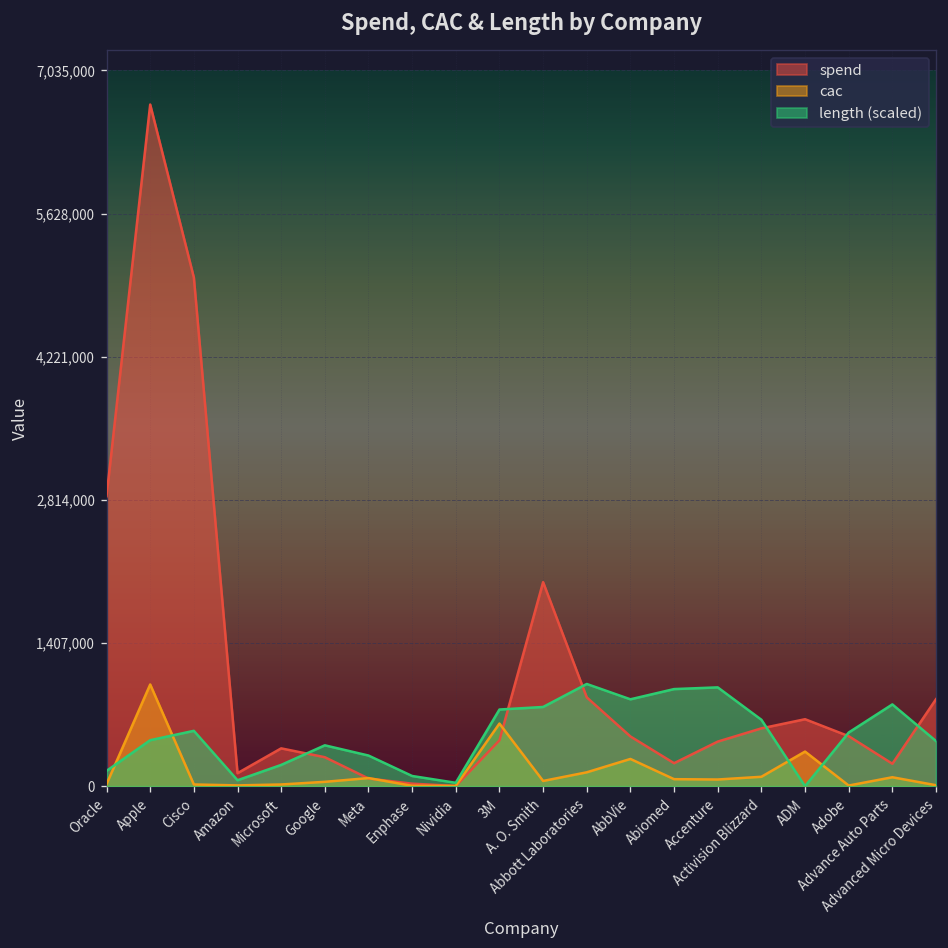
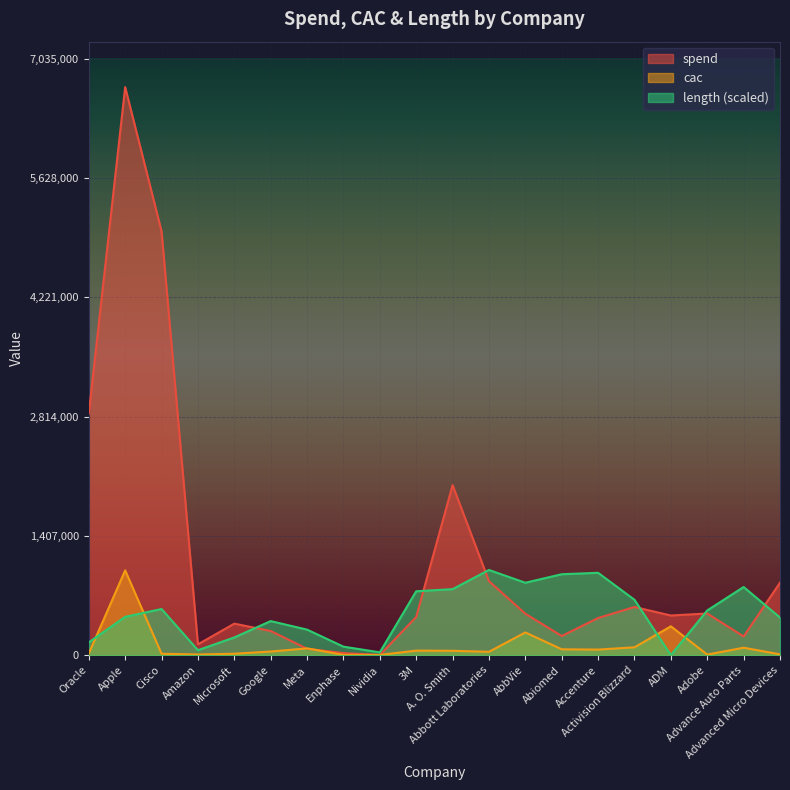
cac, 3M: 600,000 -> 100,000
cac, Abbott Laboratories: 100,000 -> 0
spend, ADM: 700,000 -> 500,000
